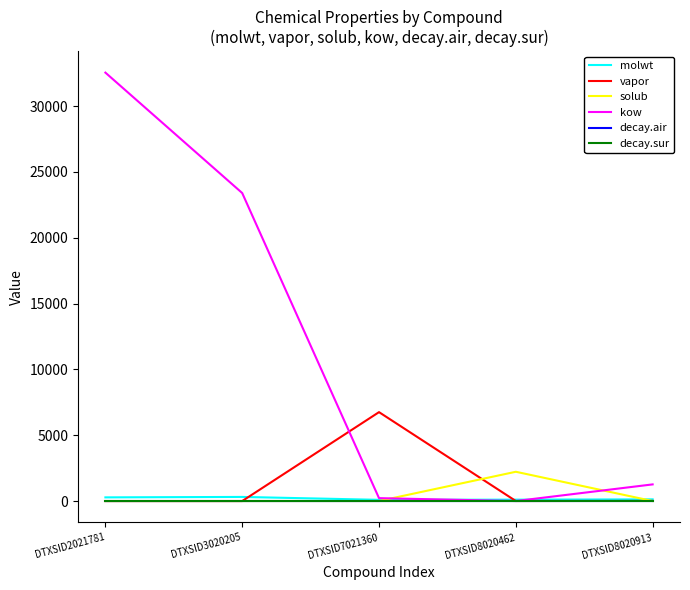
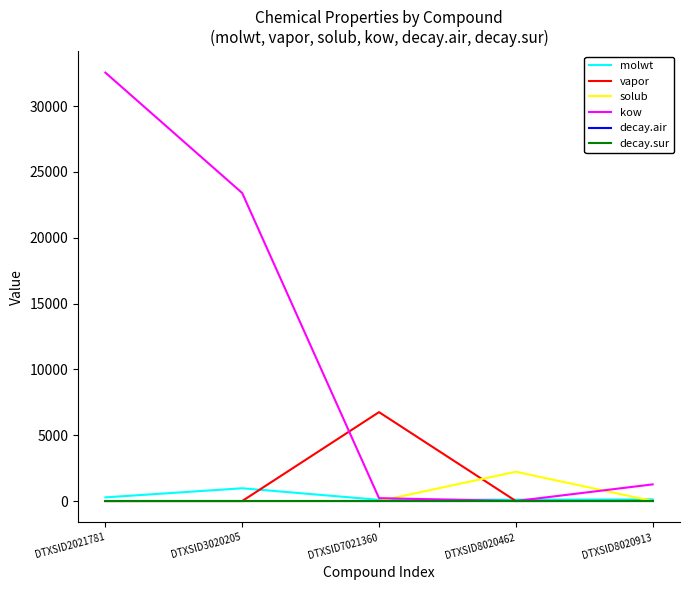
molwt, DTXSID3020205: 300 -> 1000
